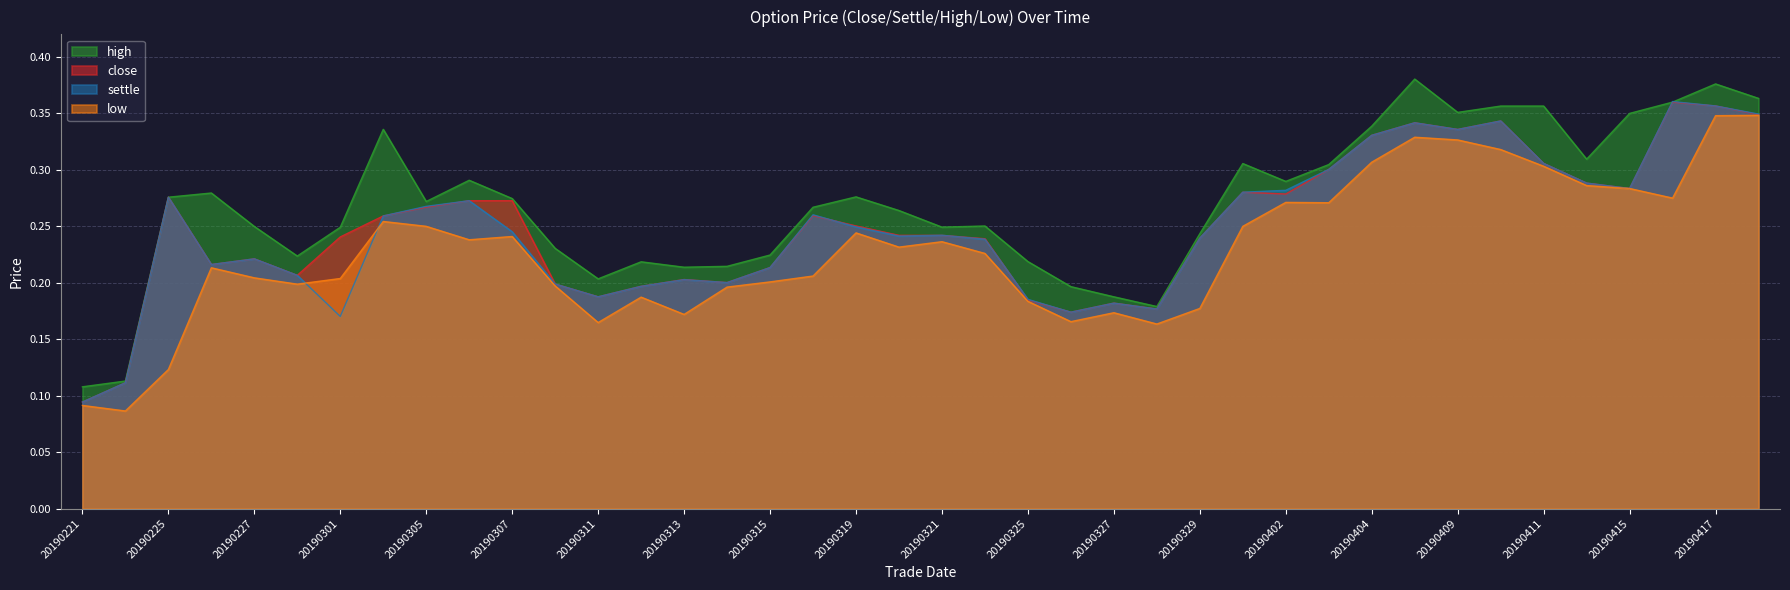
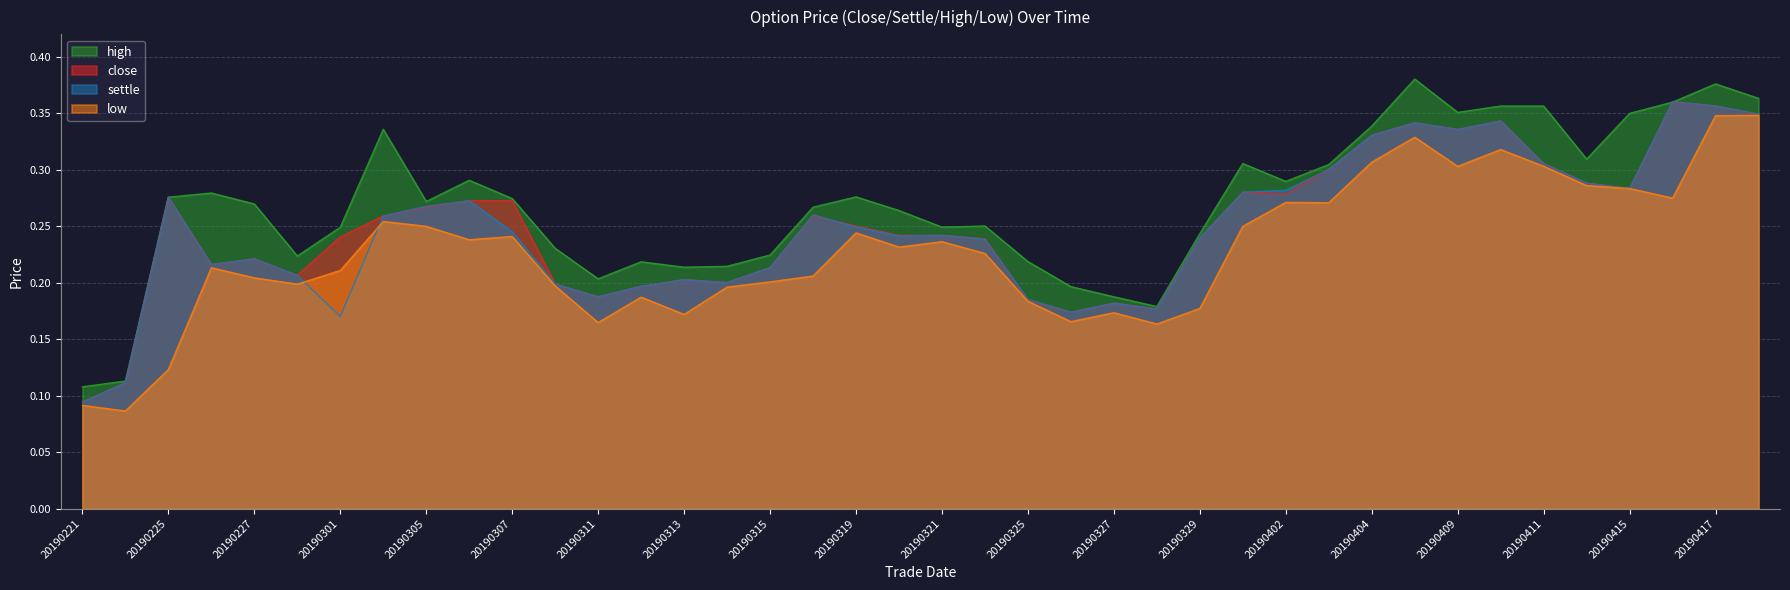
high, 20190227: 0.250 -> 0.270
low, 20190301: 0.204 -> 0.211
low, 20190409: 0.327 -> 0.303
